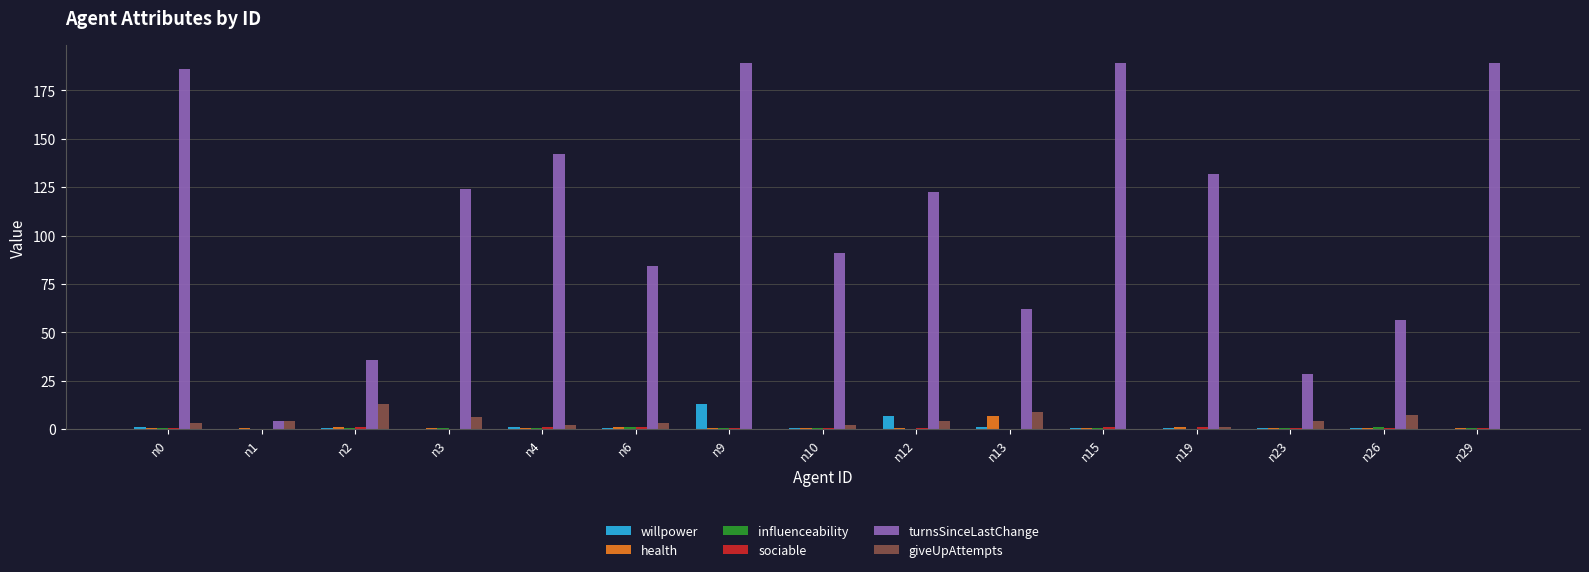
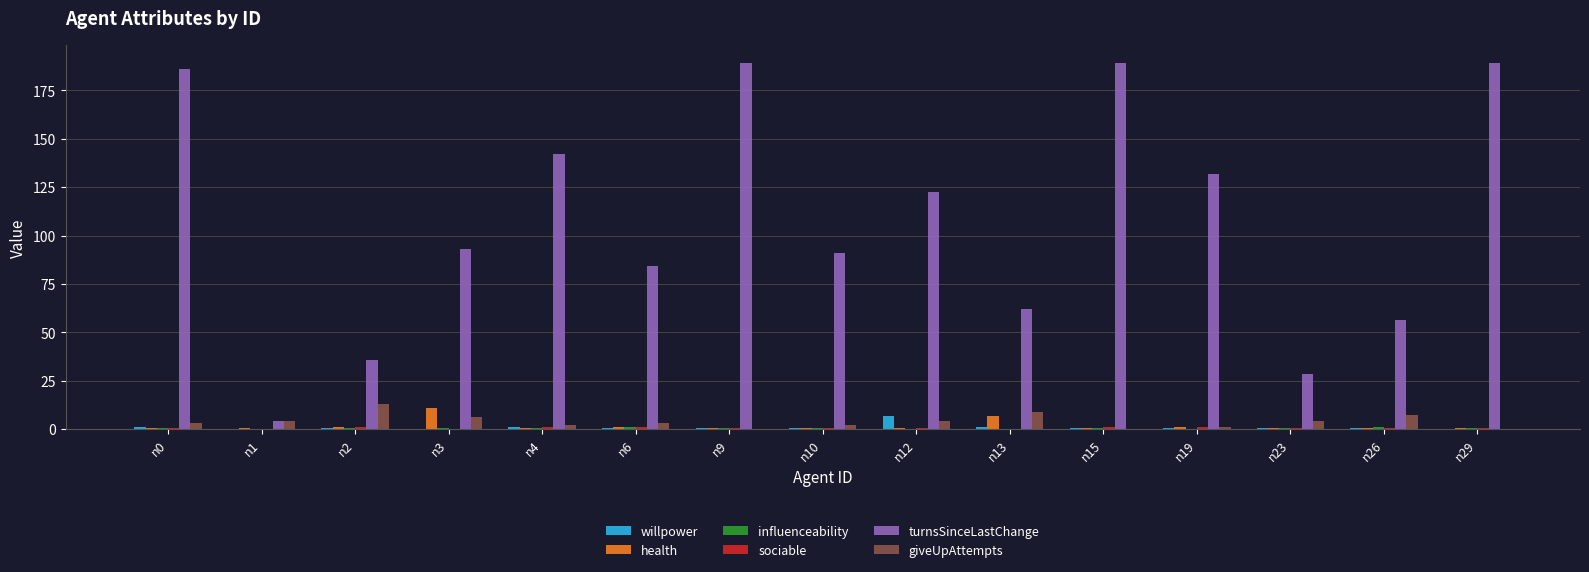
health, n3: 1 -> 11
turnsSinceLastChange, n3: 124 -> 93
willpower, n9: 13 -> 0
